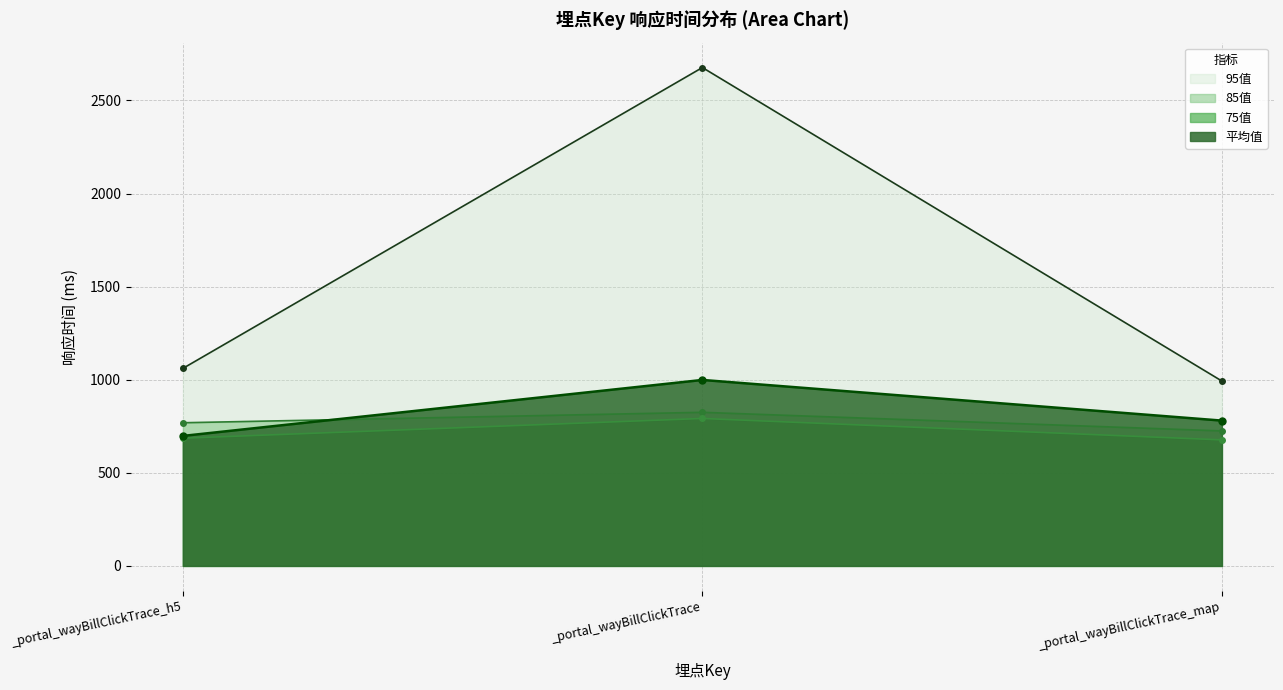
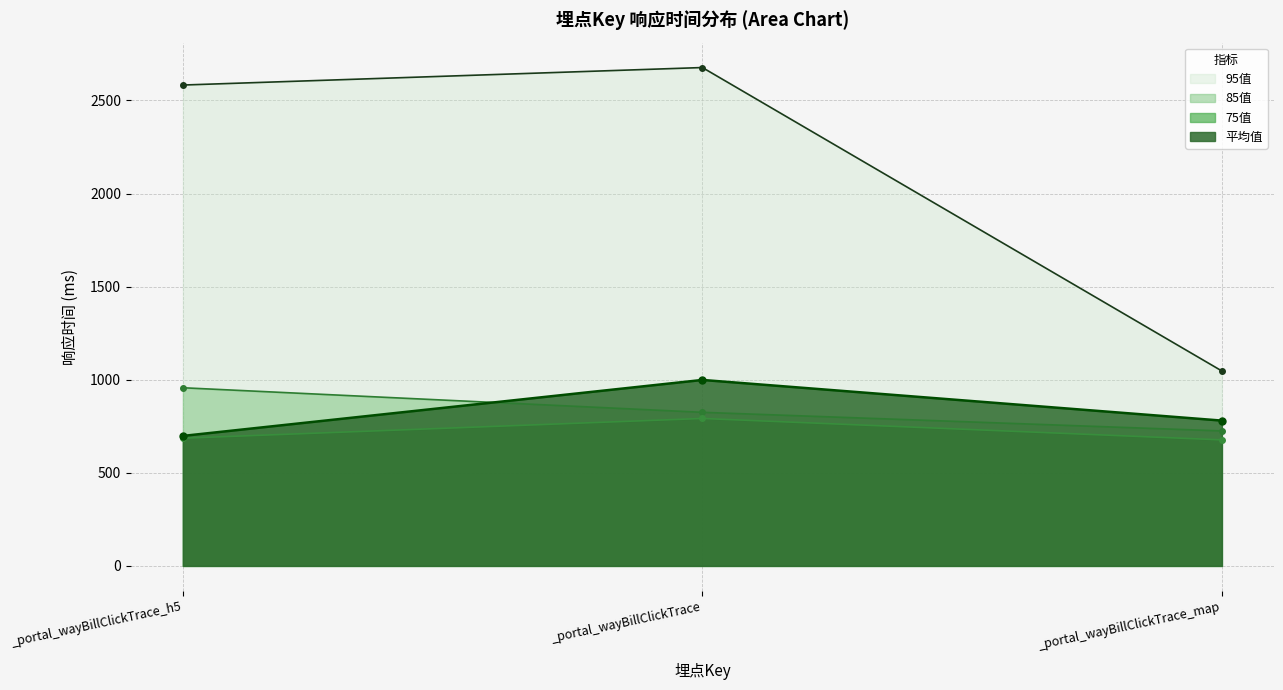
95值, _portal_wayBillClickTrace_h5: 1060 -> 2580
85值, _portal_wayBillClickTrace_h5: 770 -> 960
95值, _portal_wayBillClickTrace_map: 990 -> 1050
